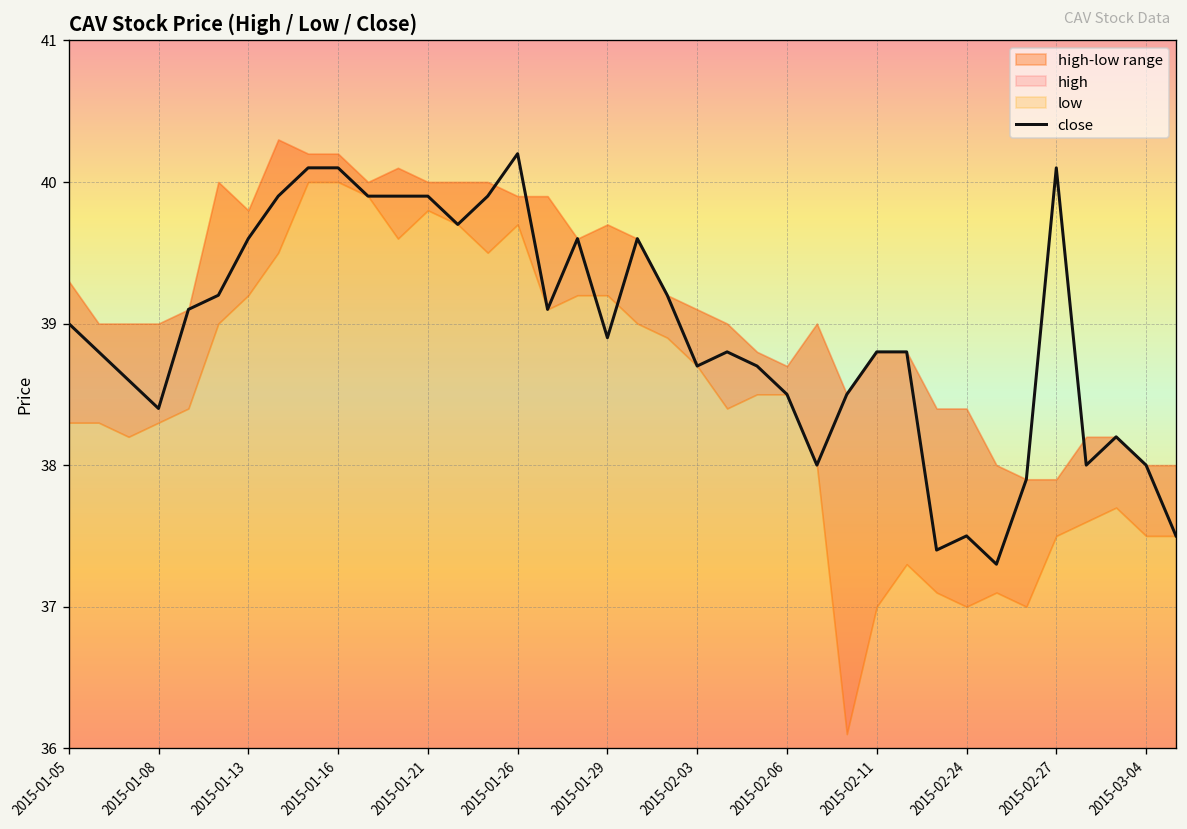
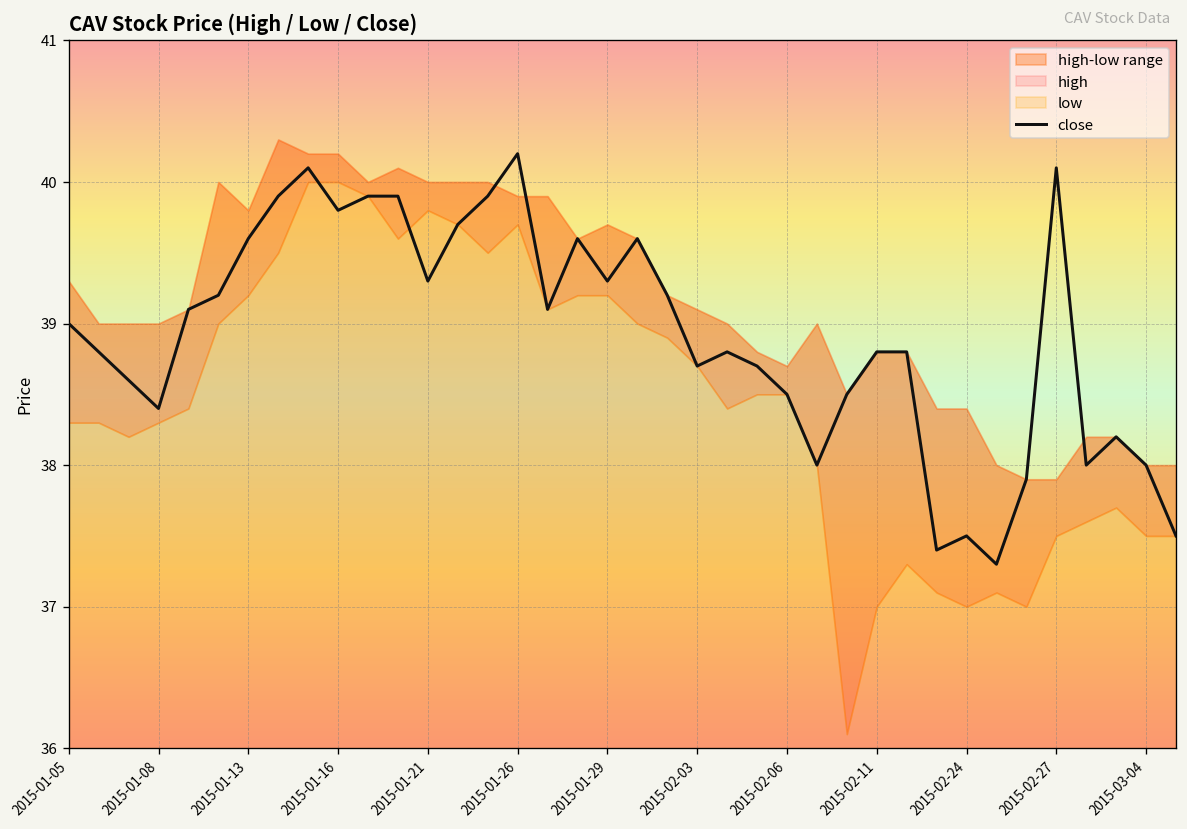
close, 2015-01-16: 40.1 -> 39.8
close, 2015-01-21: 39.9 -> 39.3
close, 2015-01-29: 38.9 -> 39.3
